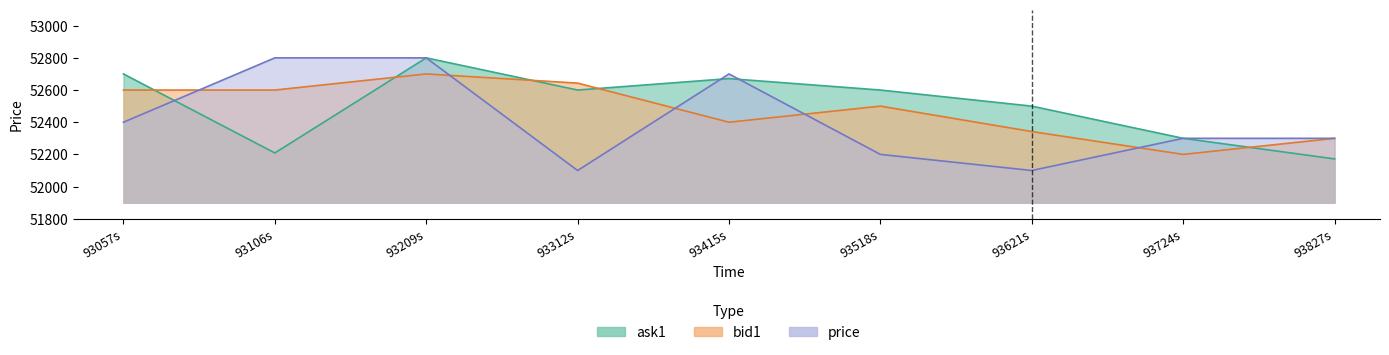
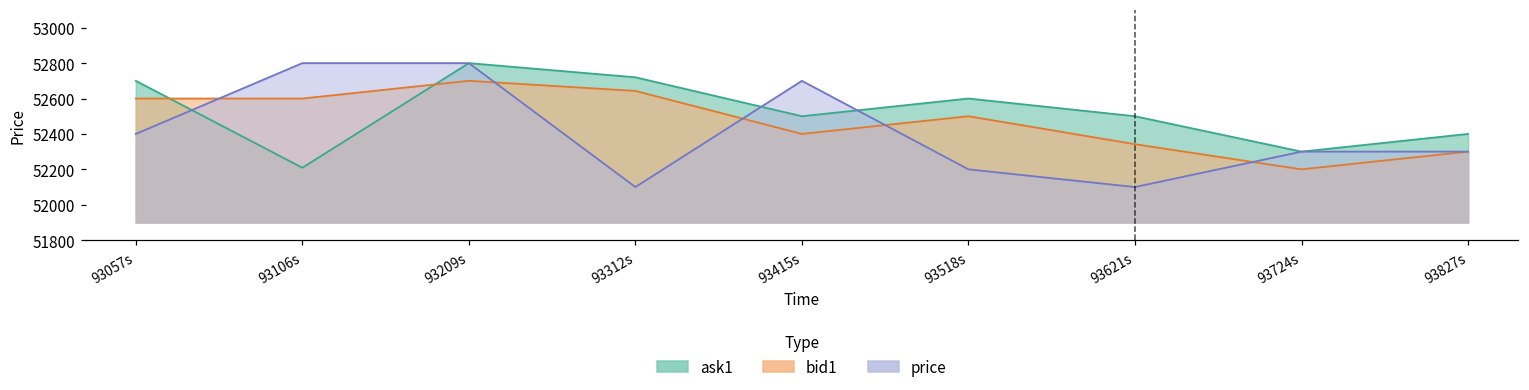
ask1, 93312s: 52600 -> 52720
ask1, 93415s: 52670 -> 52500
ask1, 93827s: 52170 -> 52400
